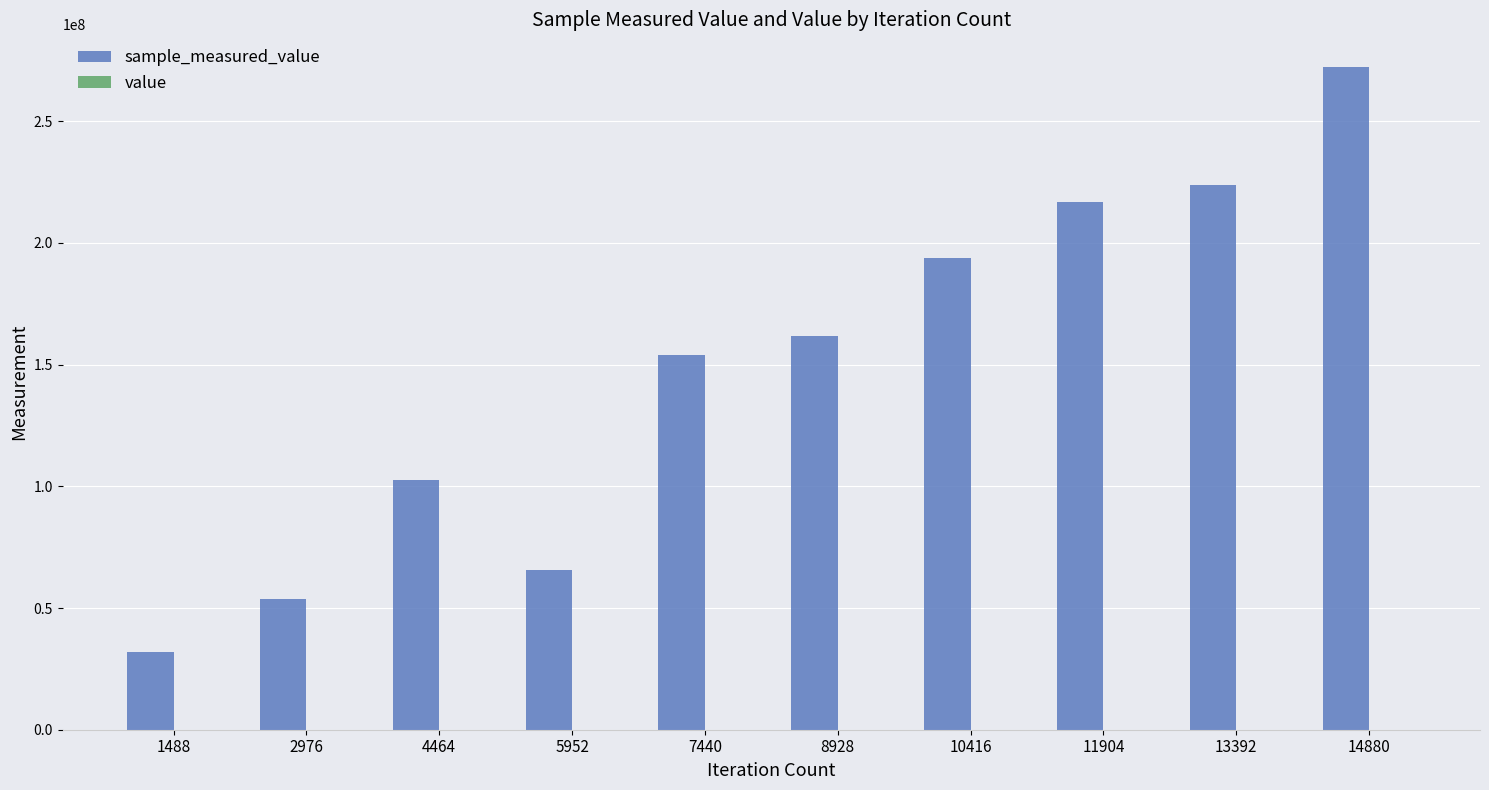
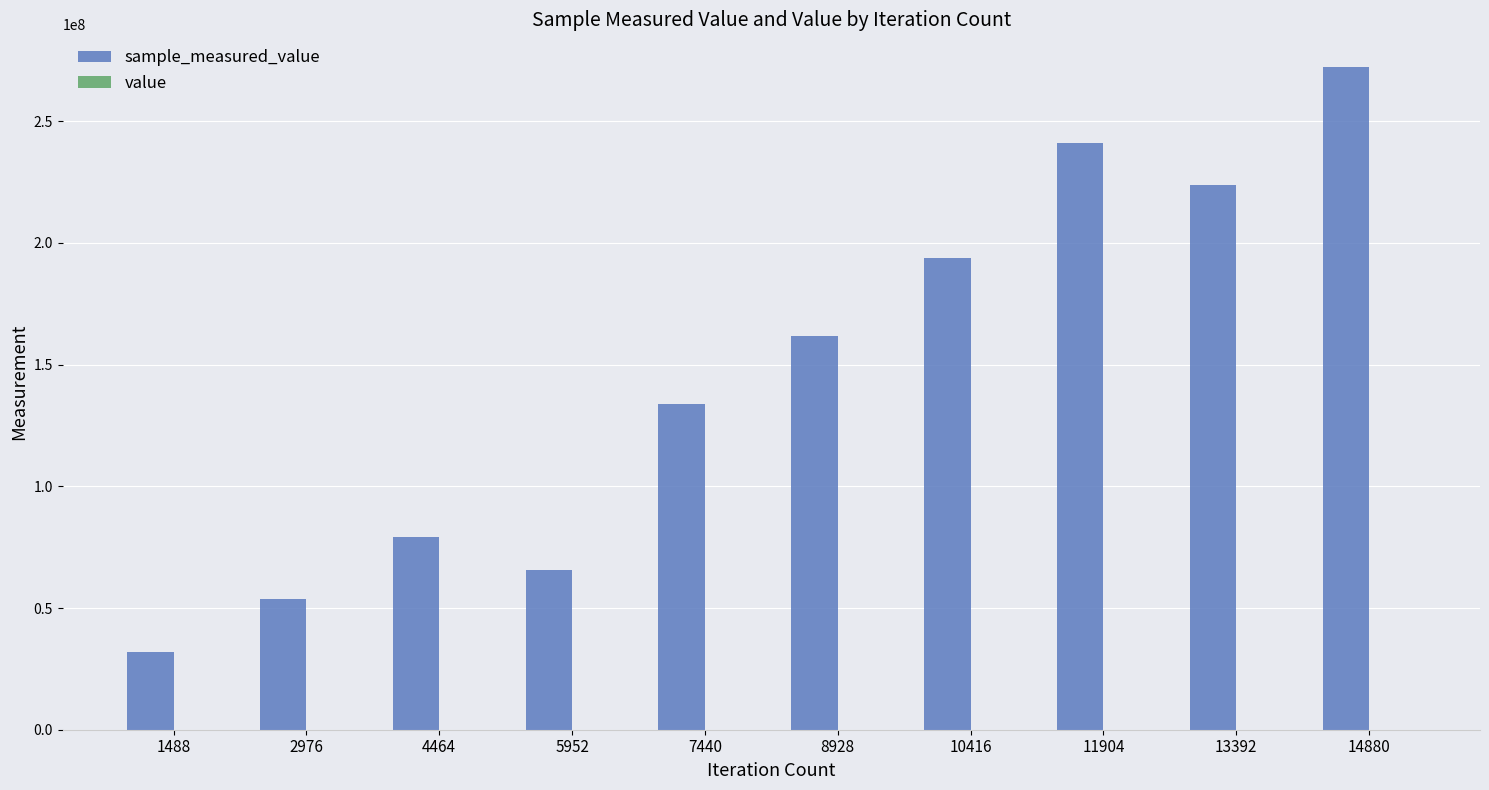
sample_measured_value, 4464: 102000000 -> 79000000
sample_measured_value, 7440: 154000000 -> 134000000
sample_measured_value, 11904: 217000000 -> 241000000
